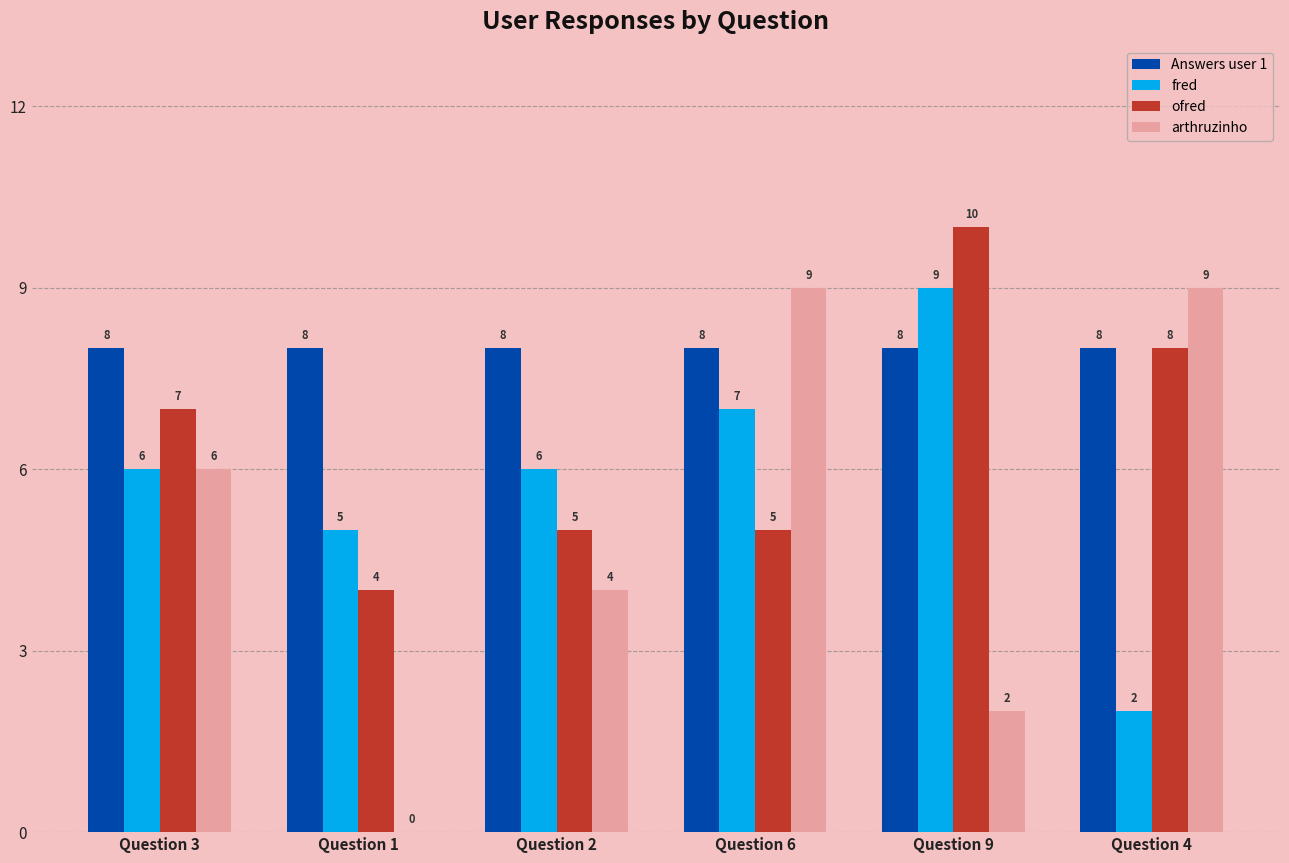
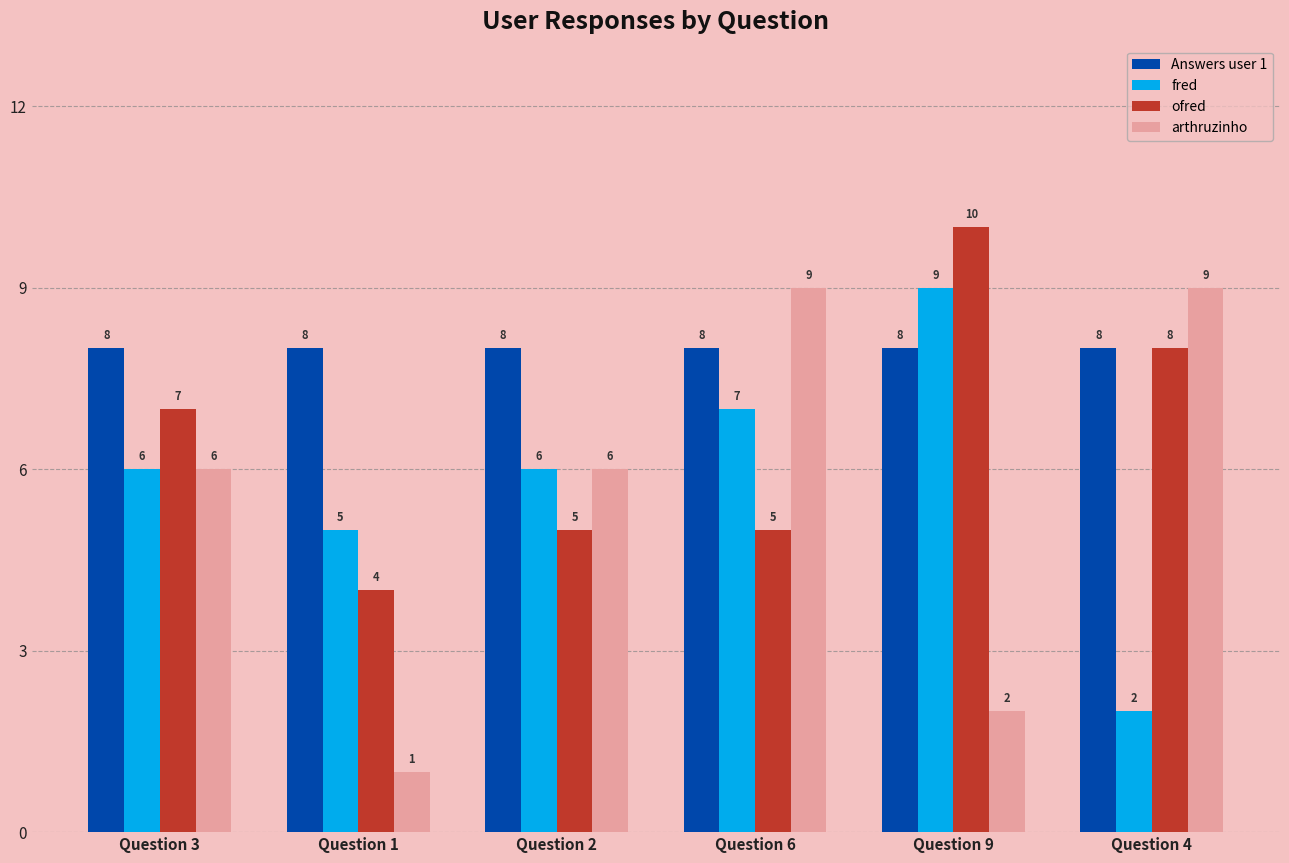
arthruzinho, Question 1: 0 -> 1
arthruzinho, Question 2: 4 -> 6
